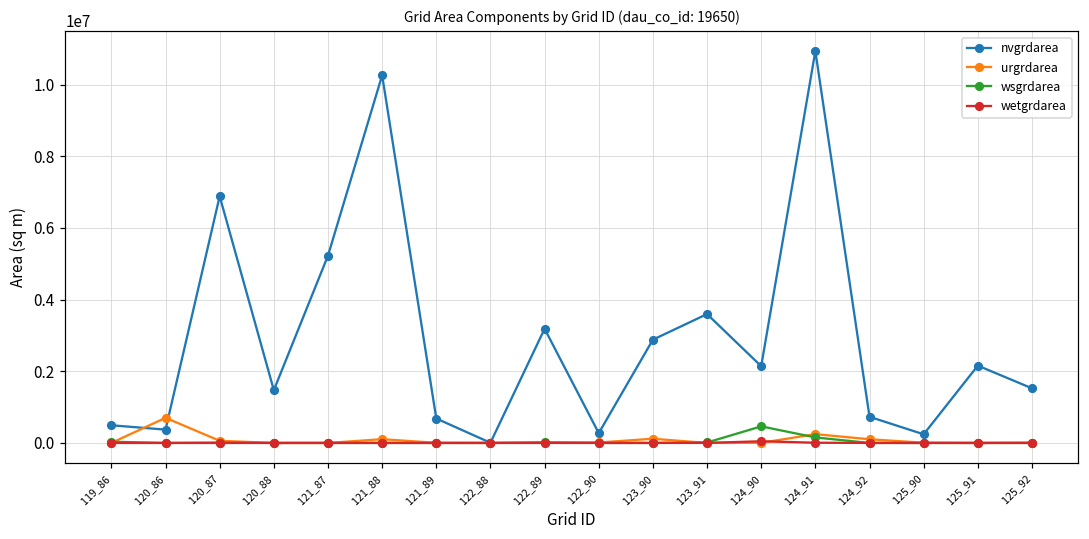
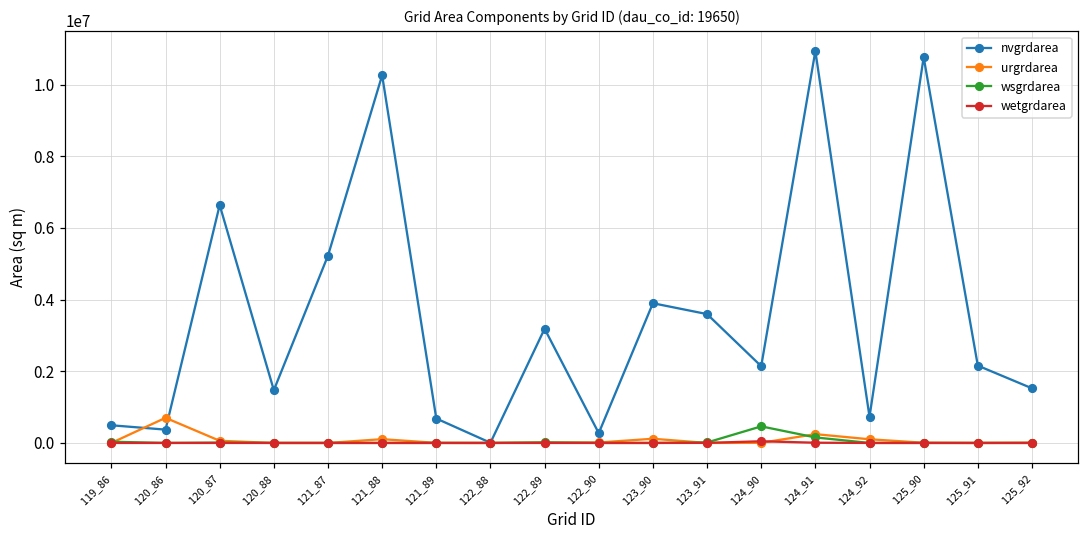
nvgrdarea, 120_87: 6900000 -> 6600000
nvgrdarea, 123_90: 2900000 -> 3900000
nvgrdarea, 125_90: 200000 -> 10800000
